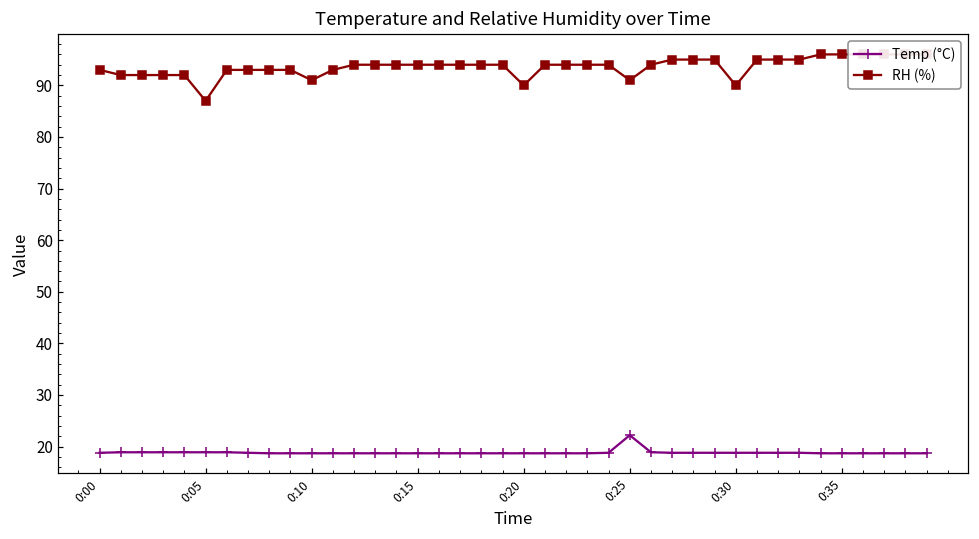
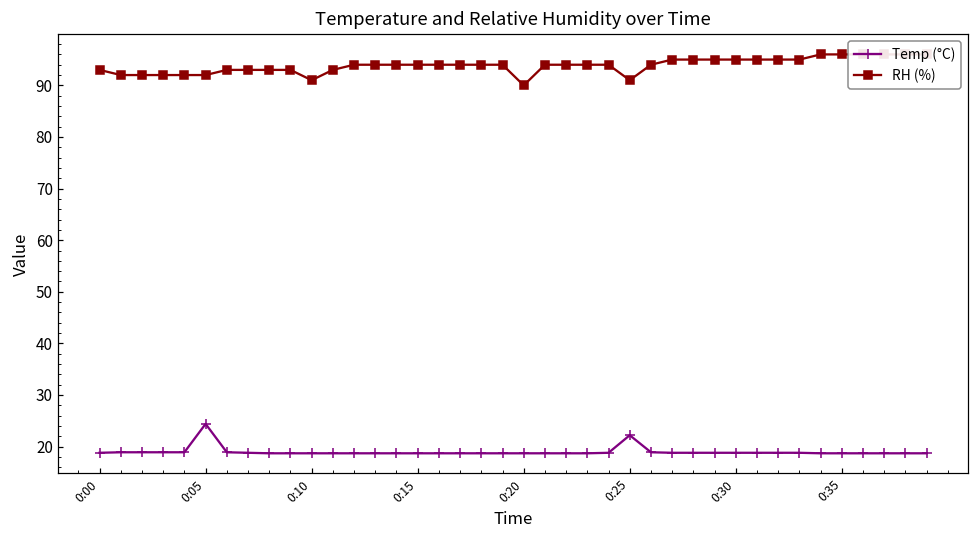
Temp (°C), 0:05: 19 -> 24
RH (%), 0:05: 87 -> 92
RH (%), 0:30: 90 -> 95
